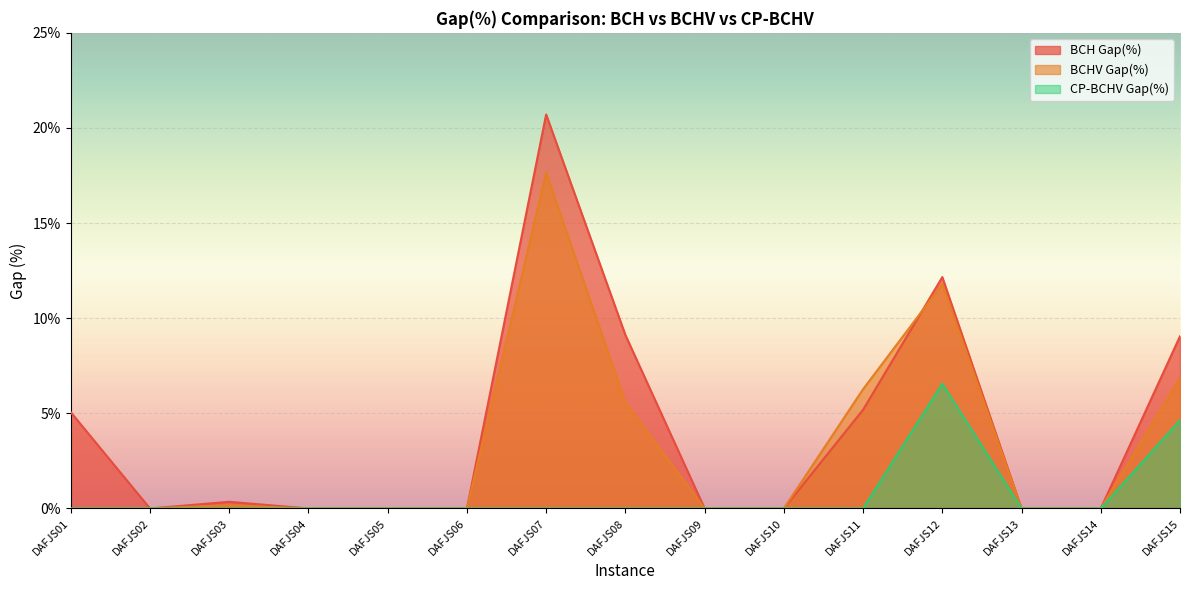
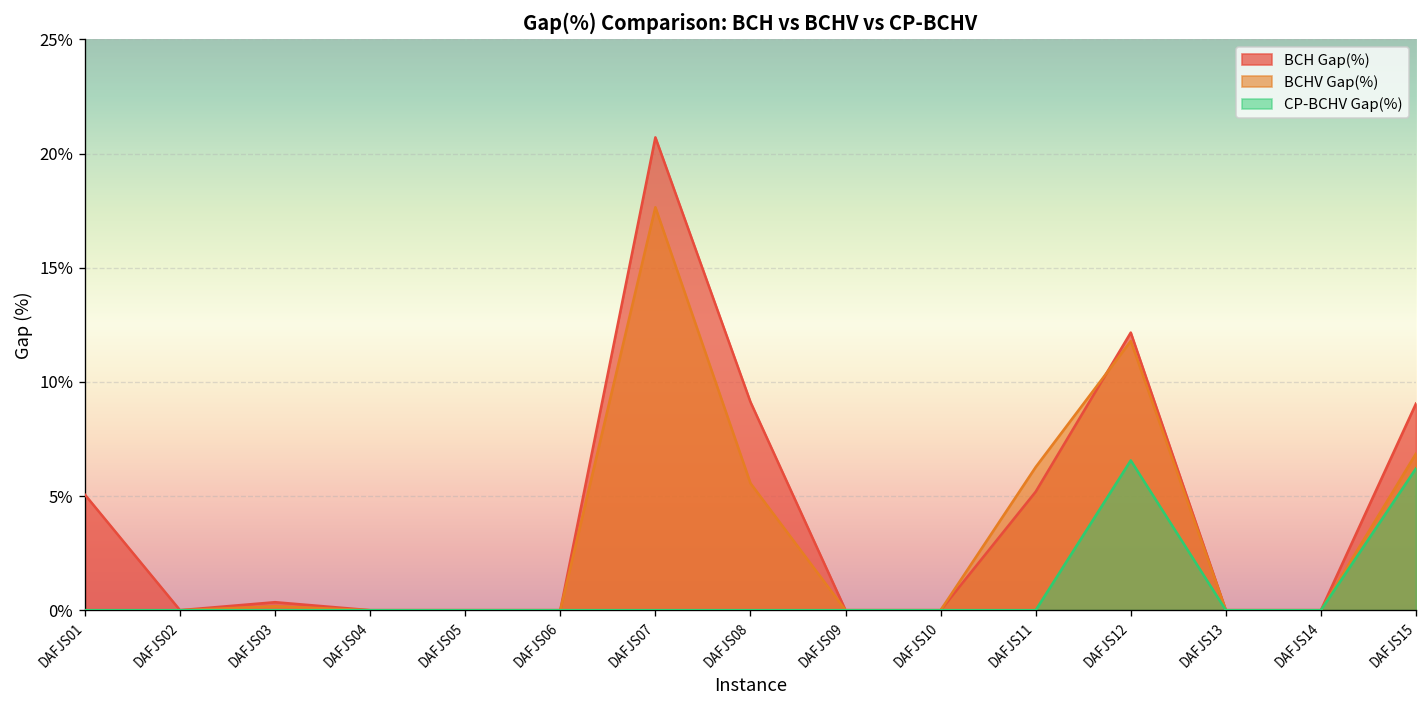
CP-BCHV Gap(%), DAFJS15: 4.6% -> 6.2%
